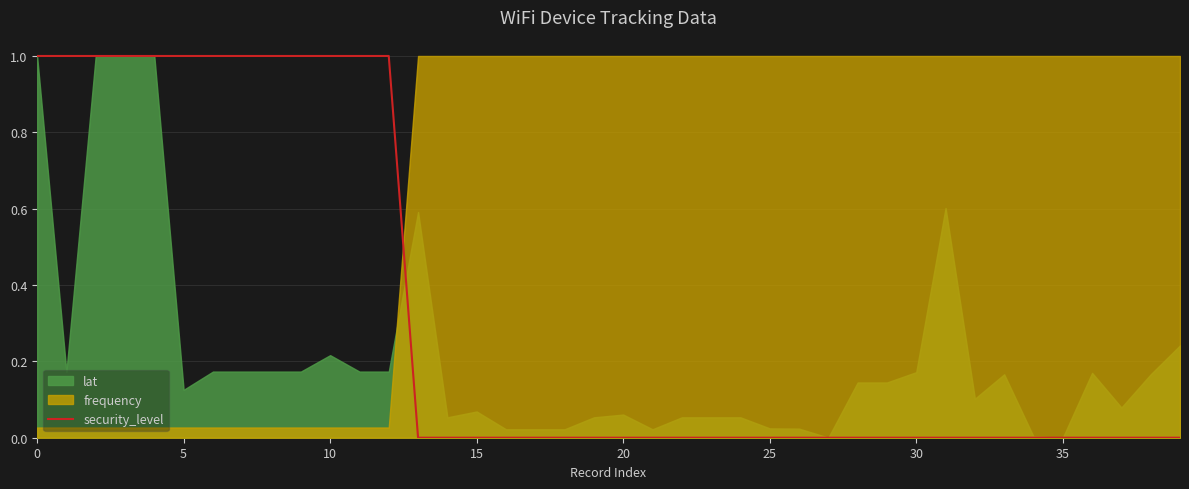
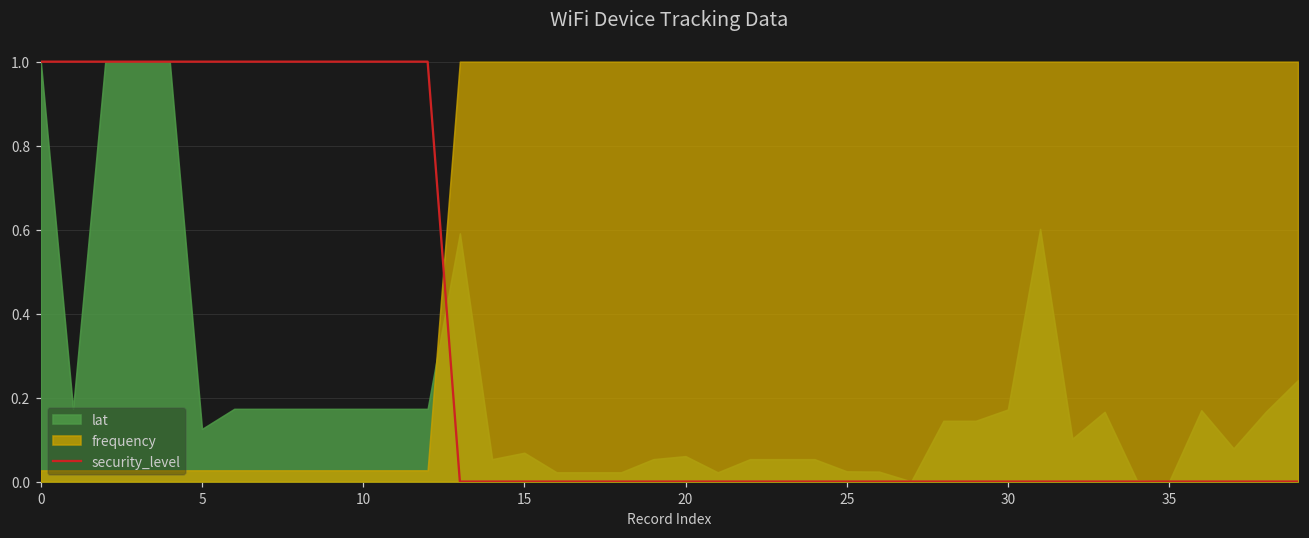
lat, 10: 0.22 -> 0.17
